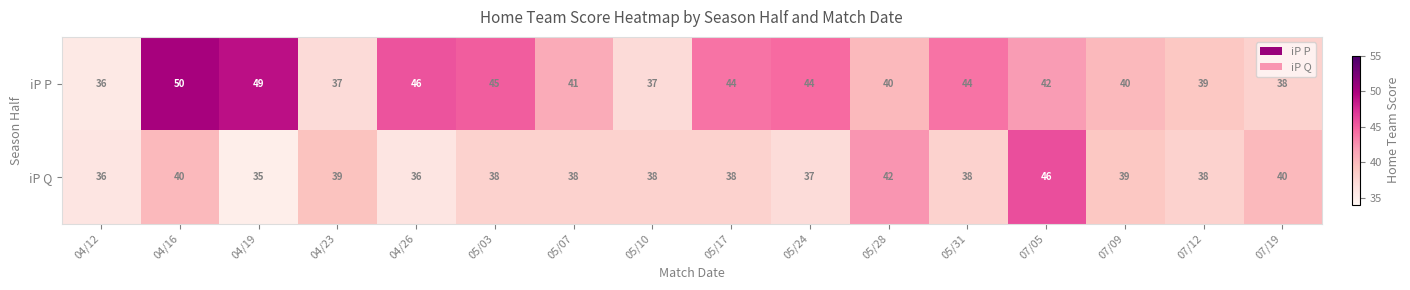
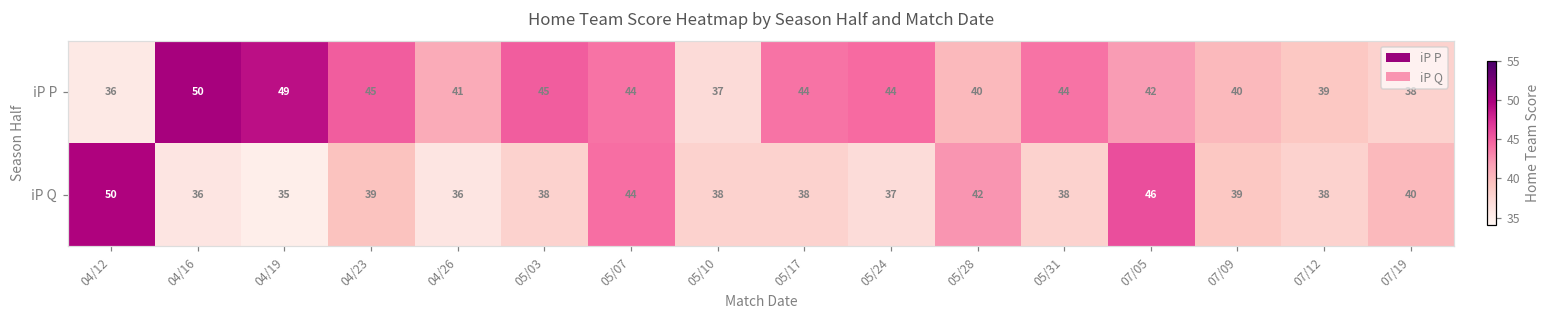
iP P, 04/23: 37 -> 45
iP P, 04/26: 46 -> 41
iP P, 05/07: 41 -> 44
iP Q, 04/12: 36 -> 50
iP Q, 04/16: 40 -> 36
iP Q, 05/07: 38 -> 44
